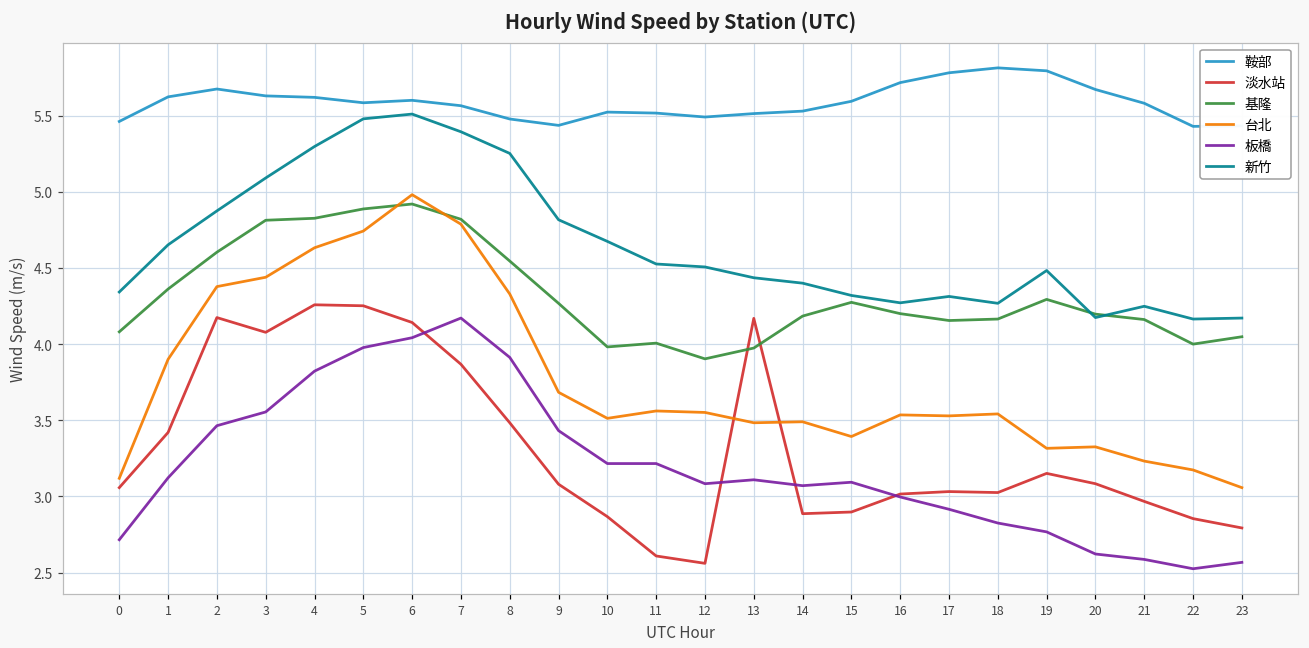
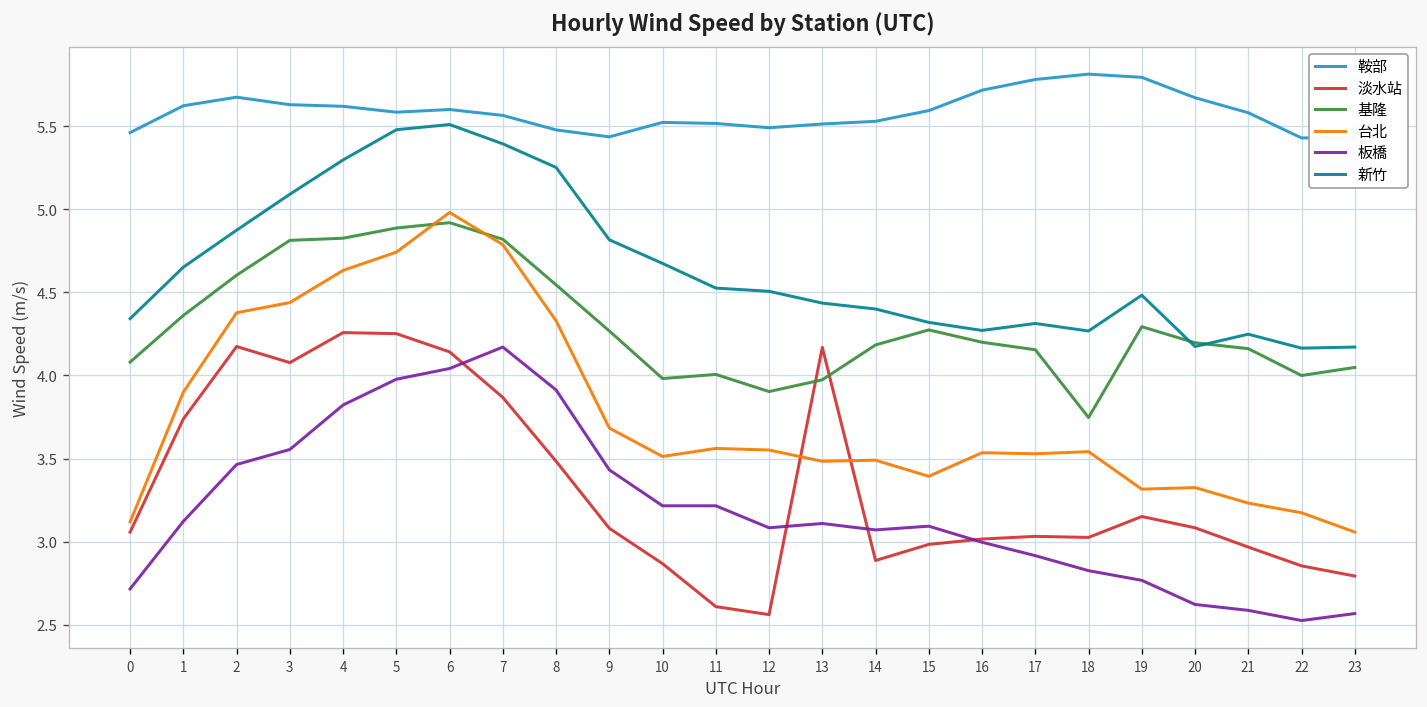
淡水站, 1: 3.42 -> 3.74
淡水站, 15: 2.90 -> 2.98
基隆, 18: 4.16 -> 3.75
